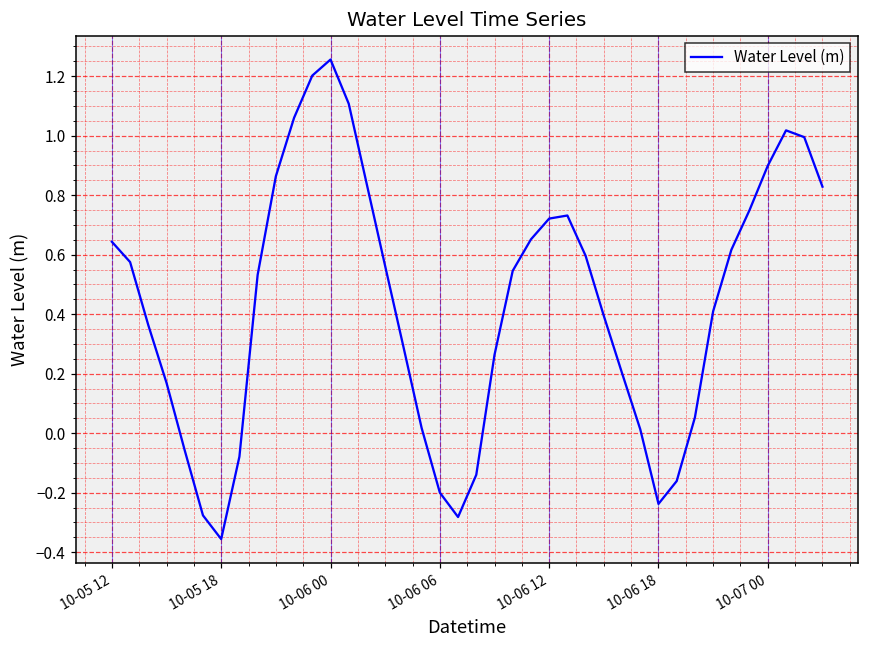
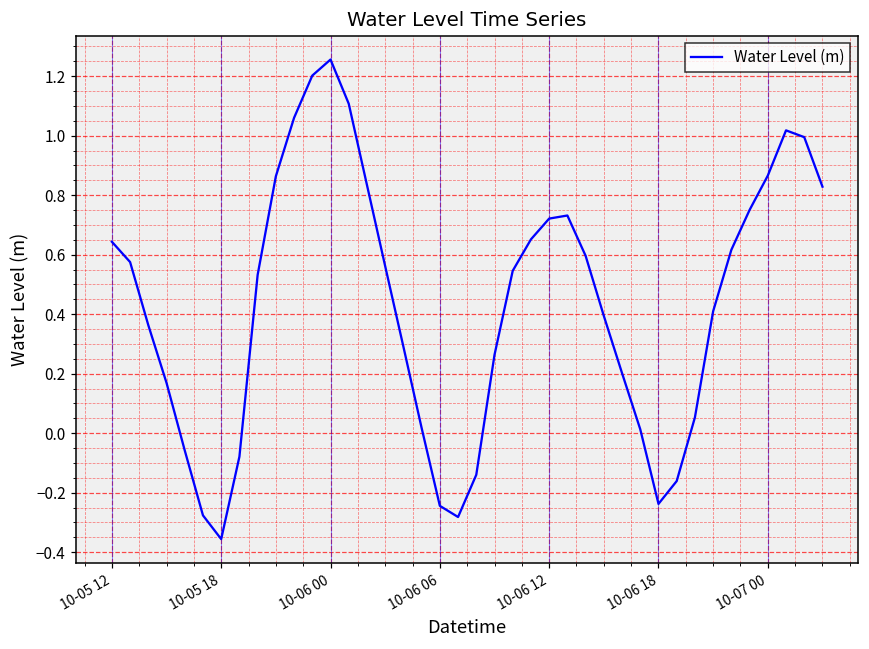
10-06 06: -0.20 -> -0.24
10-07 00: 0.90 -> 0.87
